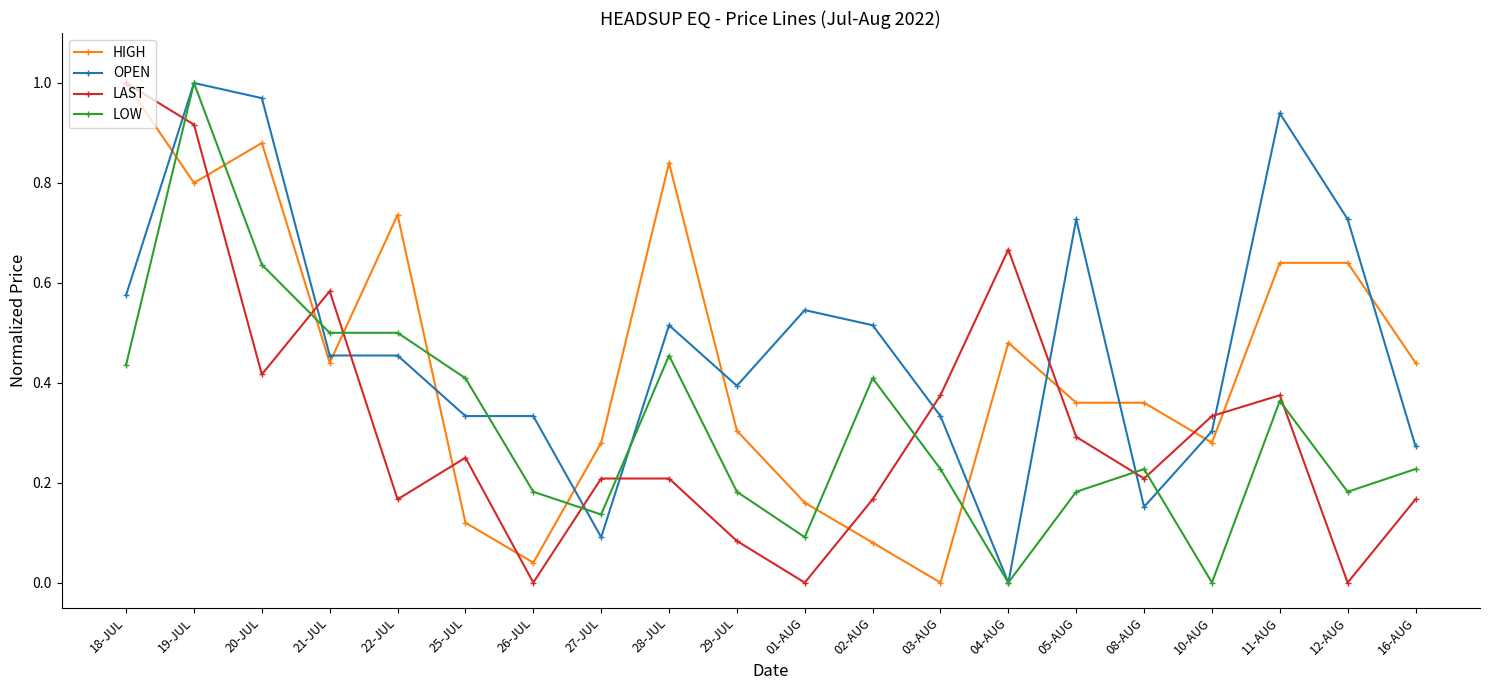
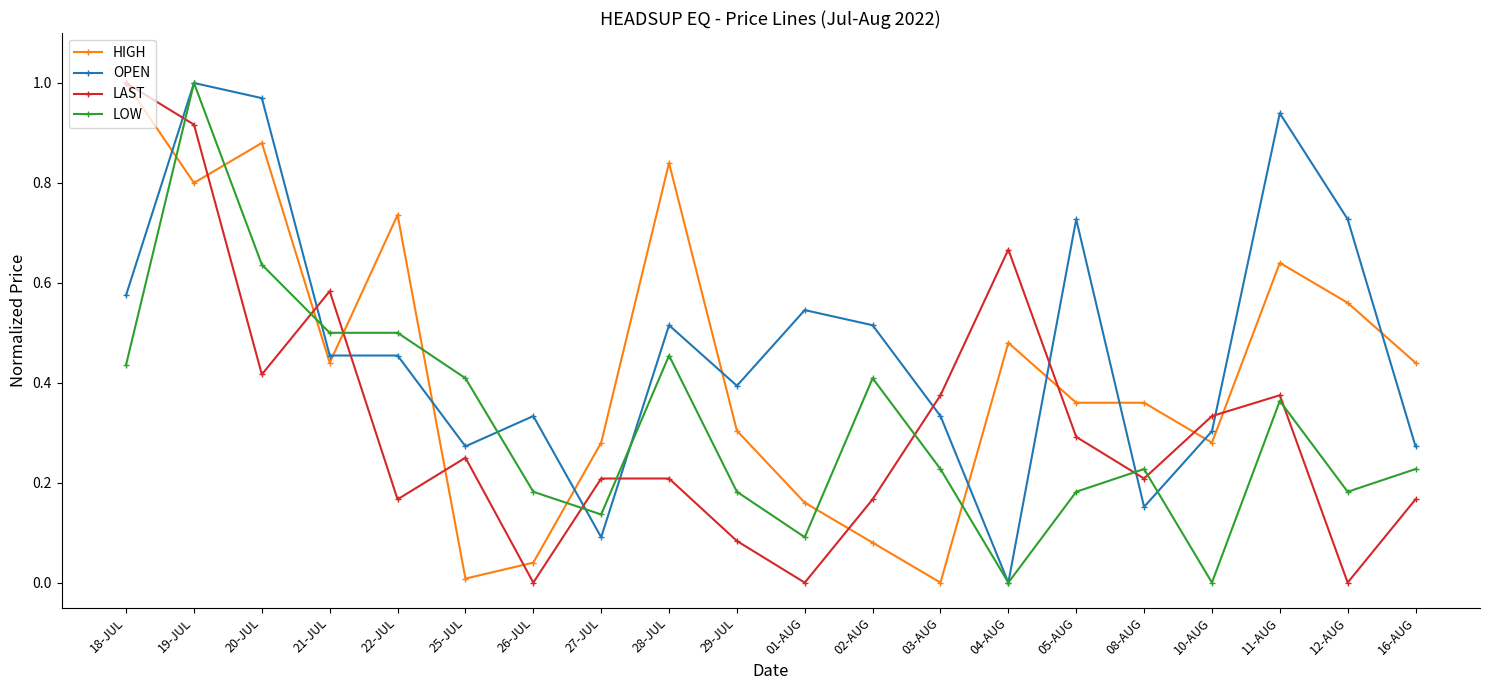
HIGH, 25-JUL: 0.12 -> 0.01
OPEN, 25-JUL: 0.33 -> 0.27
HIGH, 12-AUG: 0.64 -> 0.56
